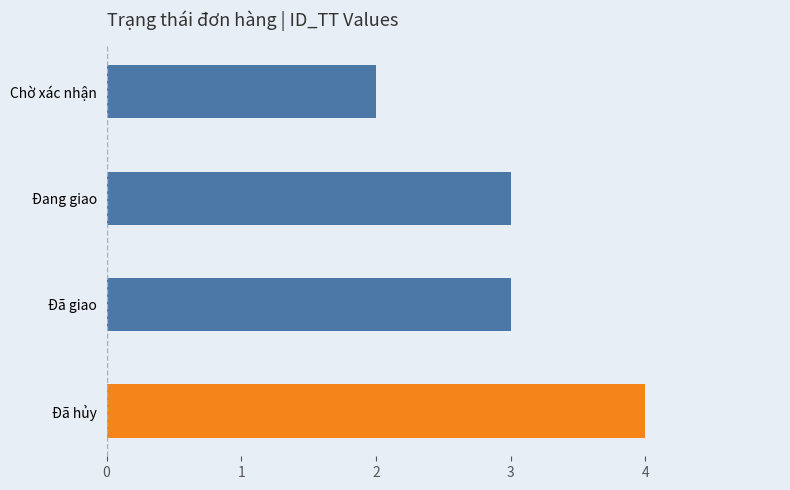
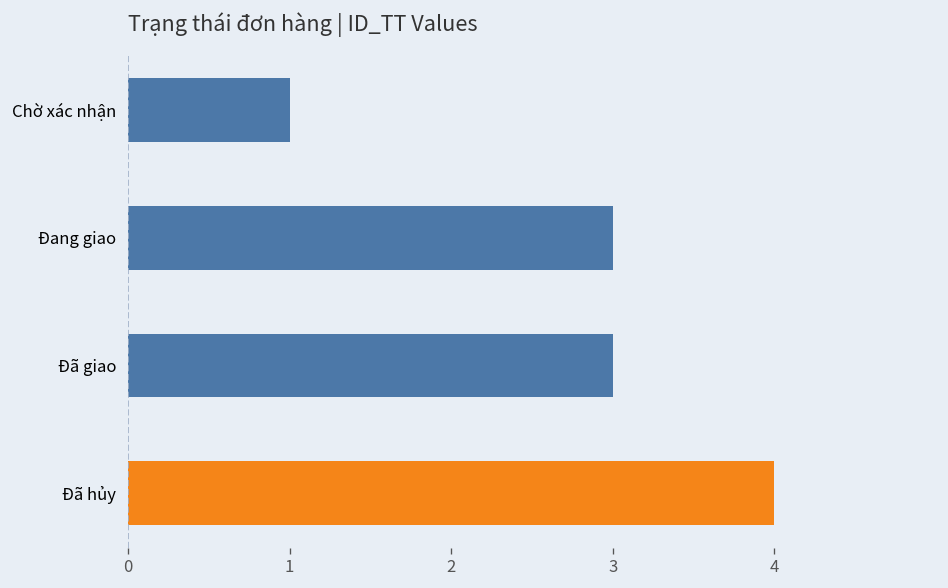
Chờ xác nhận: 2 -> 1
